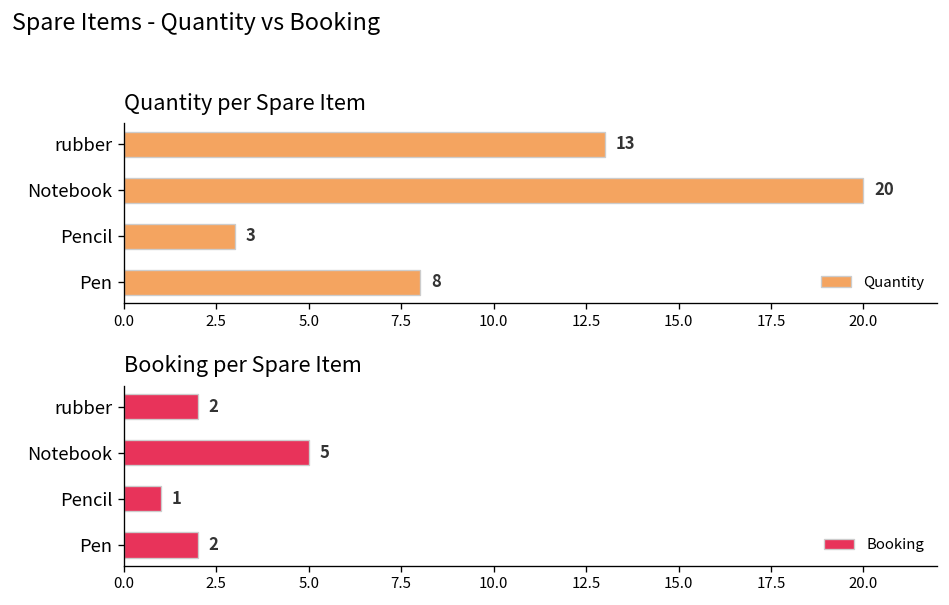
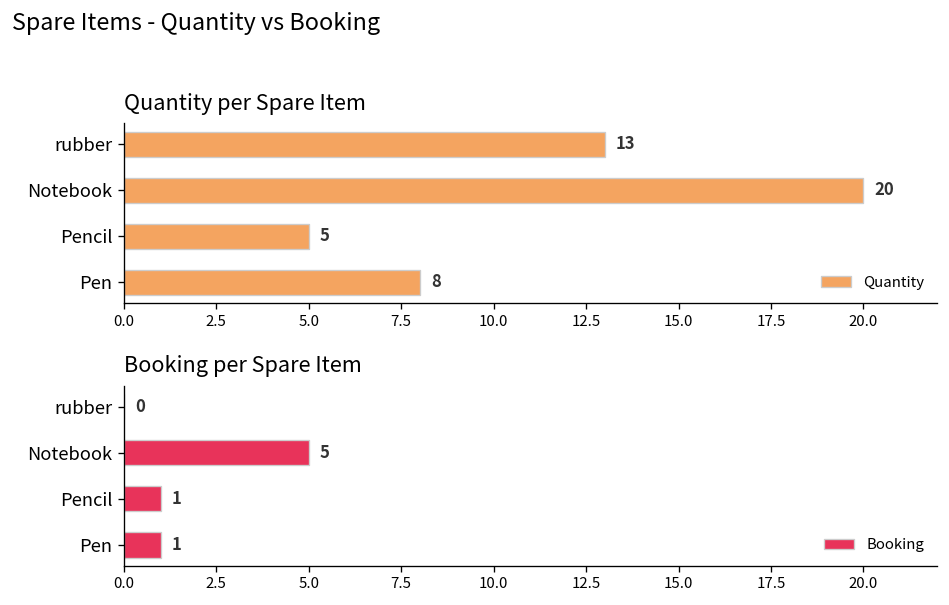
Quantity per Spare Item, Pencil: 3 -> 5
Booking per Spare Item, rubber: 2 -> 0
Booking per Spare Item, Pen: 2 -> 1
